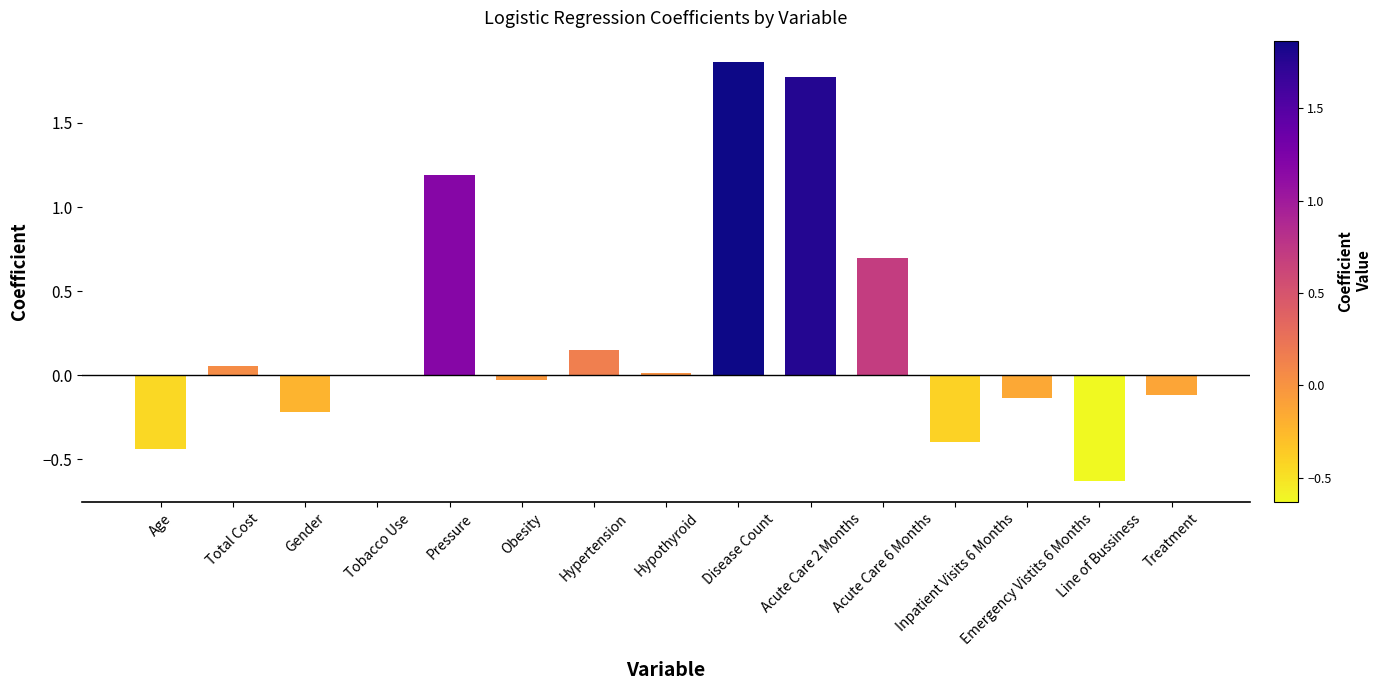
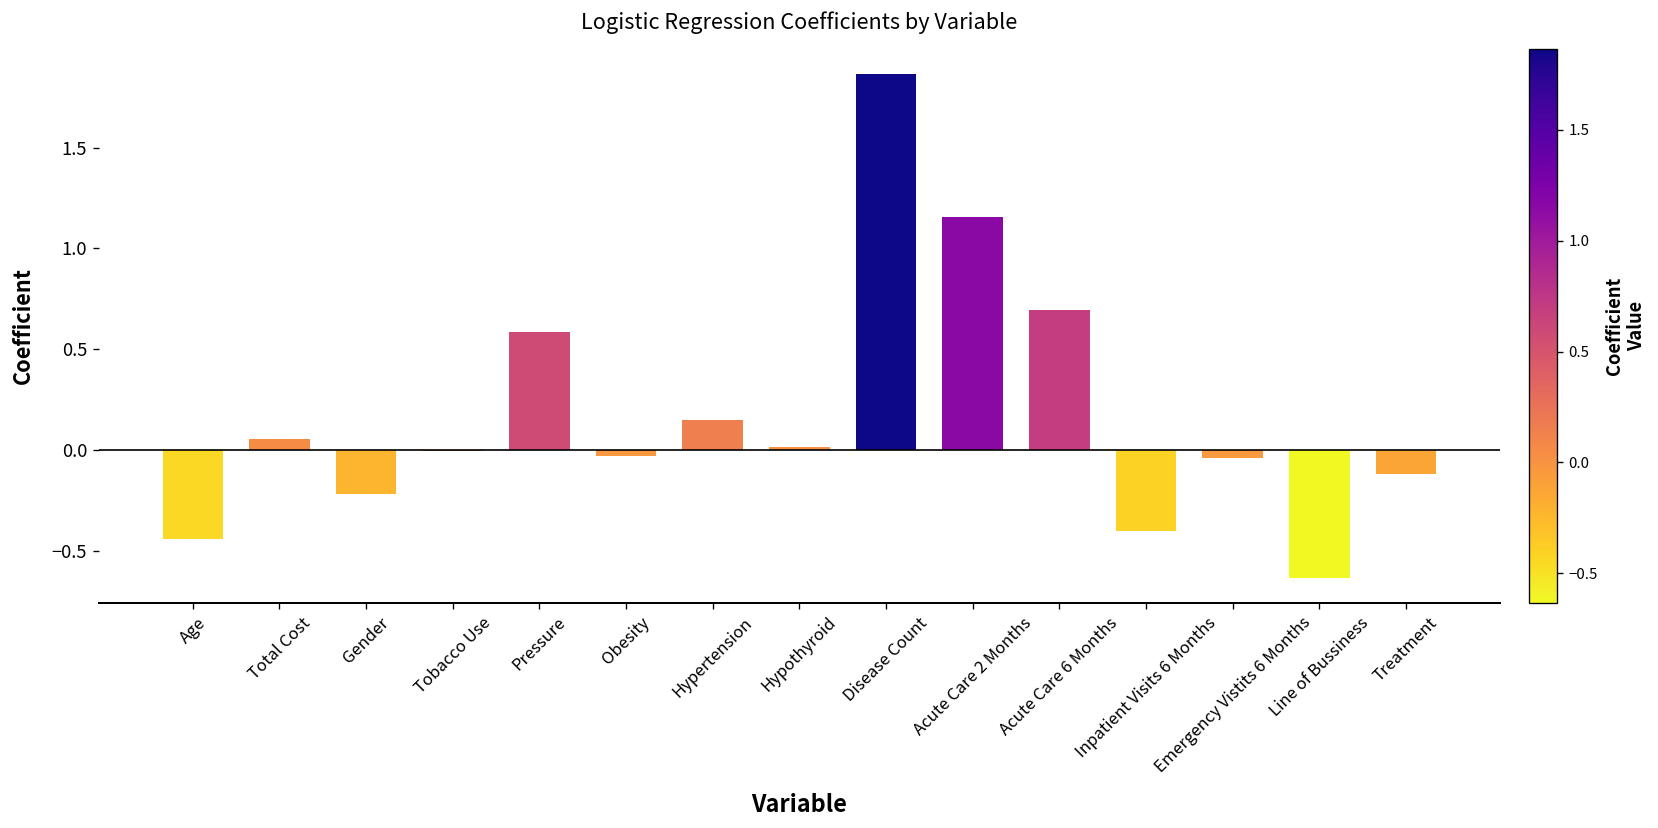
Pressure: 1.19 -> 0.59
Acute Care 2 Months: 1.78 -> 1.16
Emergency Vistits 6 Months: -0.14 -> -0.04
